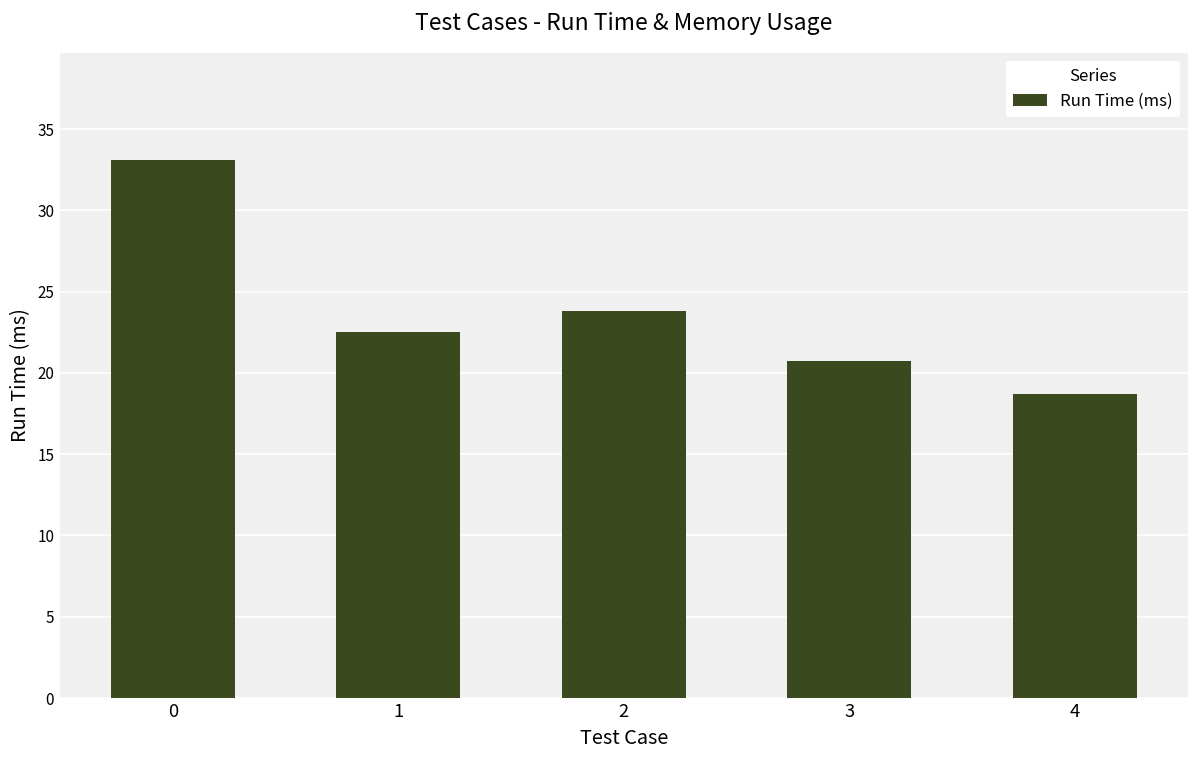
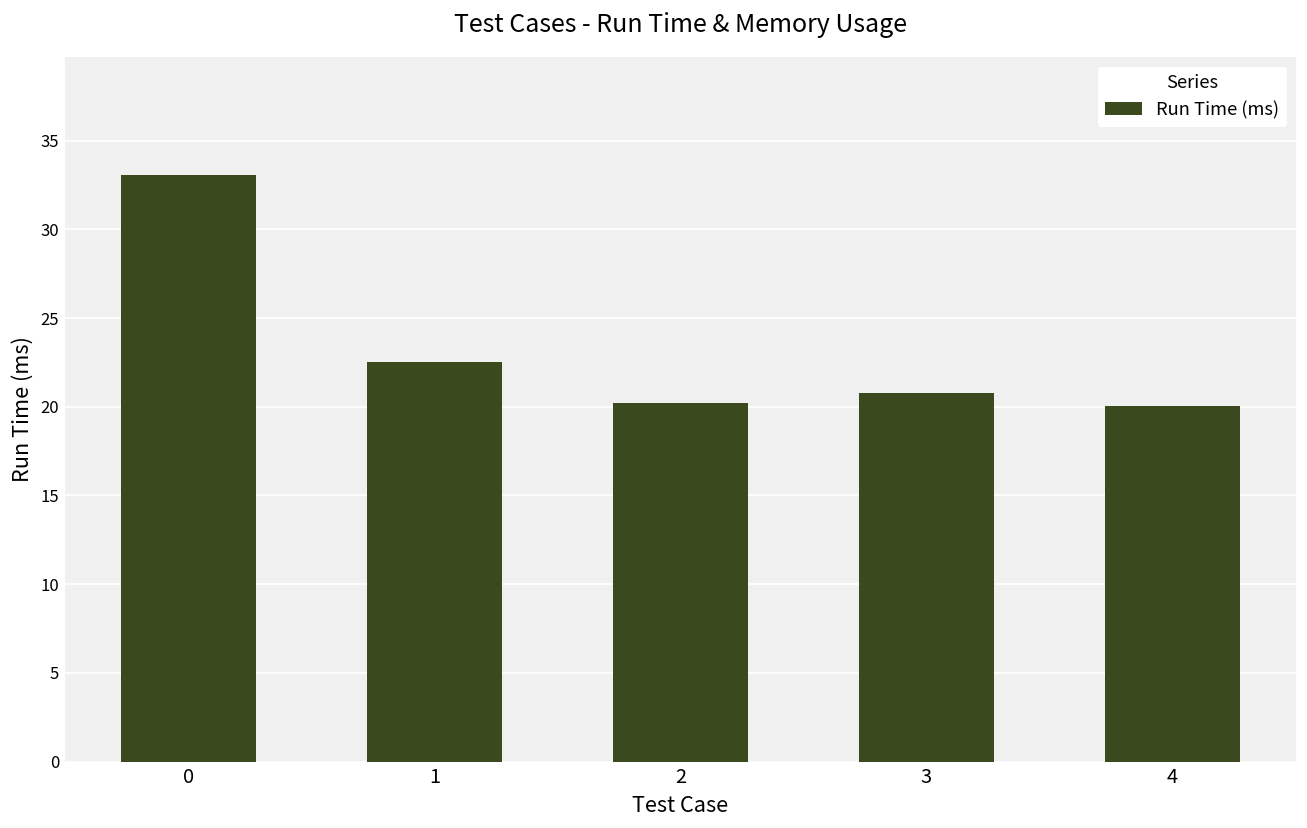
2: 23.8 -> 20.2
4: 18.7 -> 20.1
